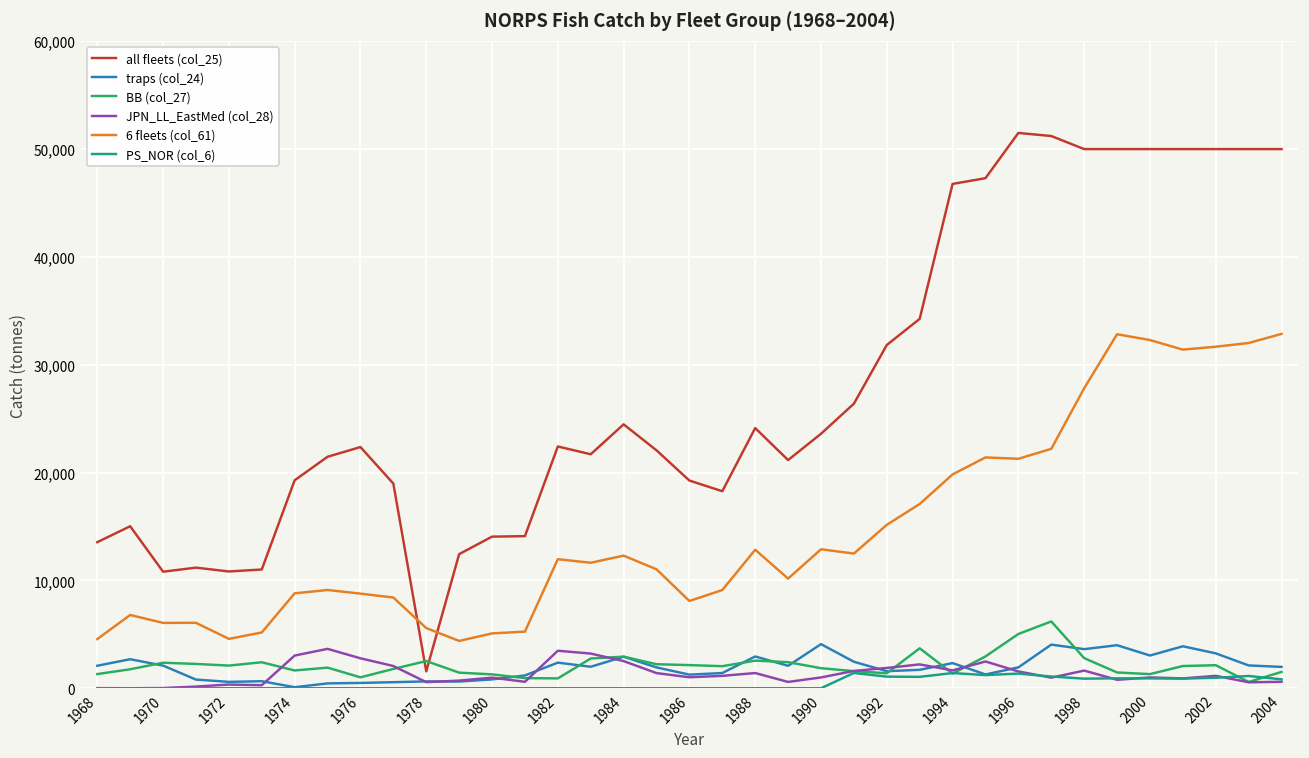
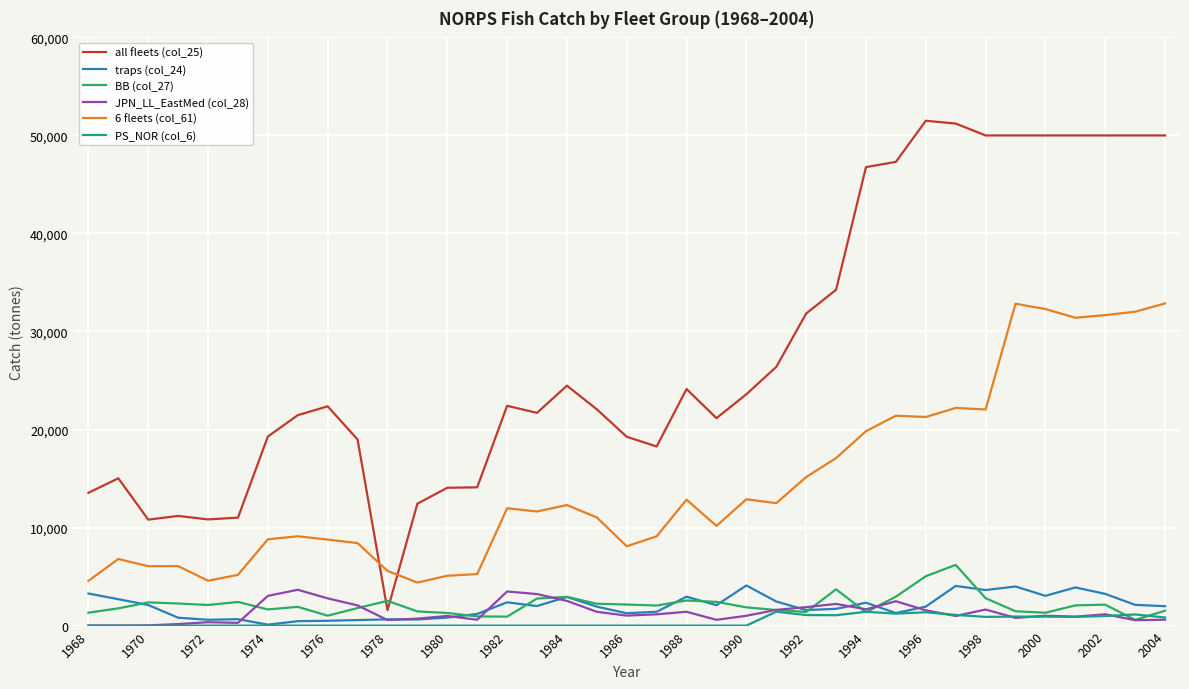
traps (col_24), 1968: 2,000 -> 3,000
6 fleets (col_61), 1998: 28,000 -> 22,000
